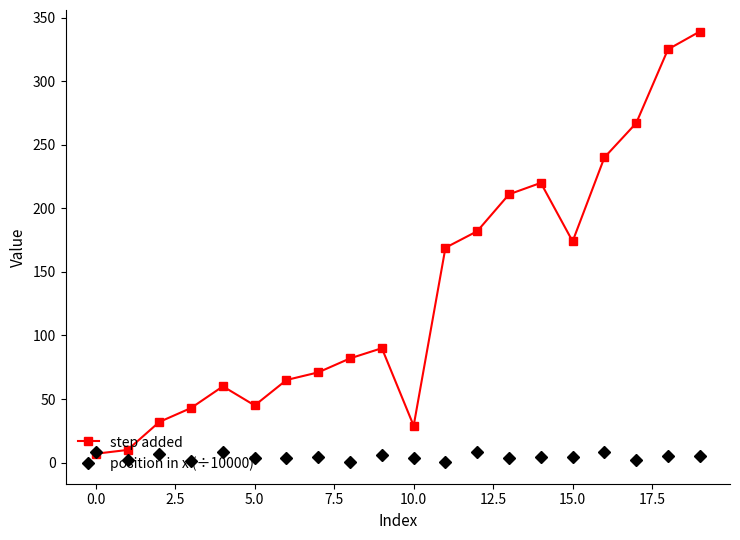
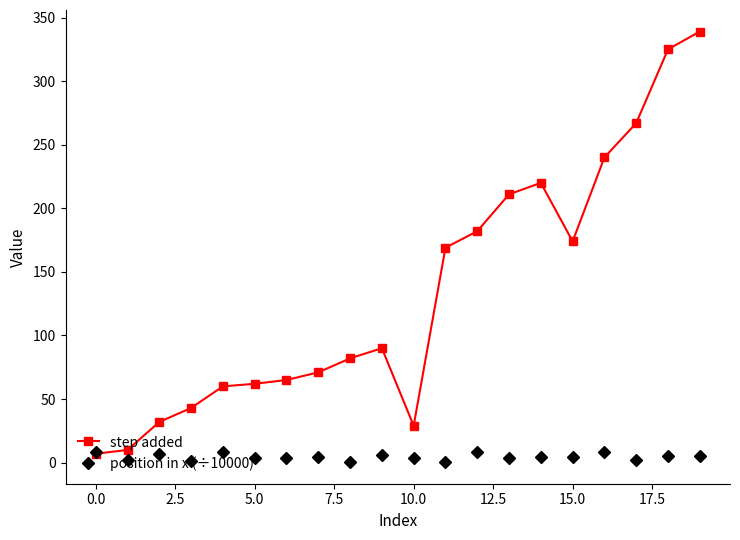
step added, 5.0: 45 -> 62
